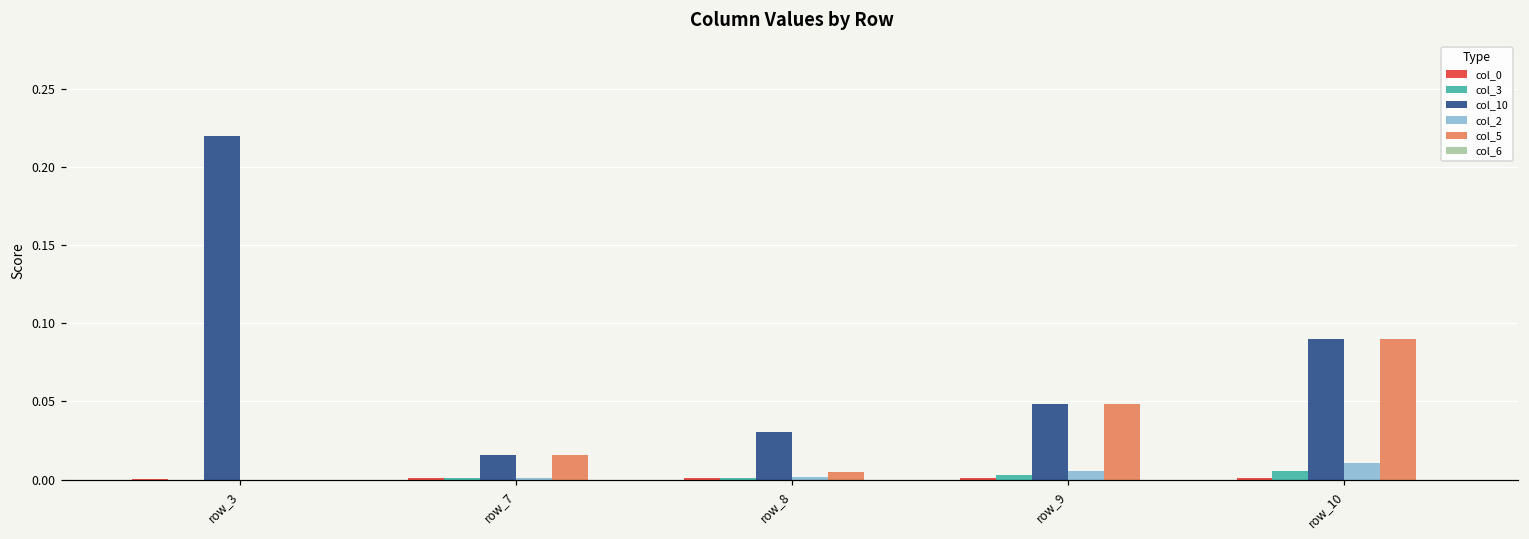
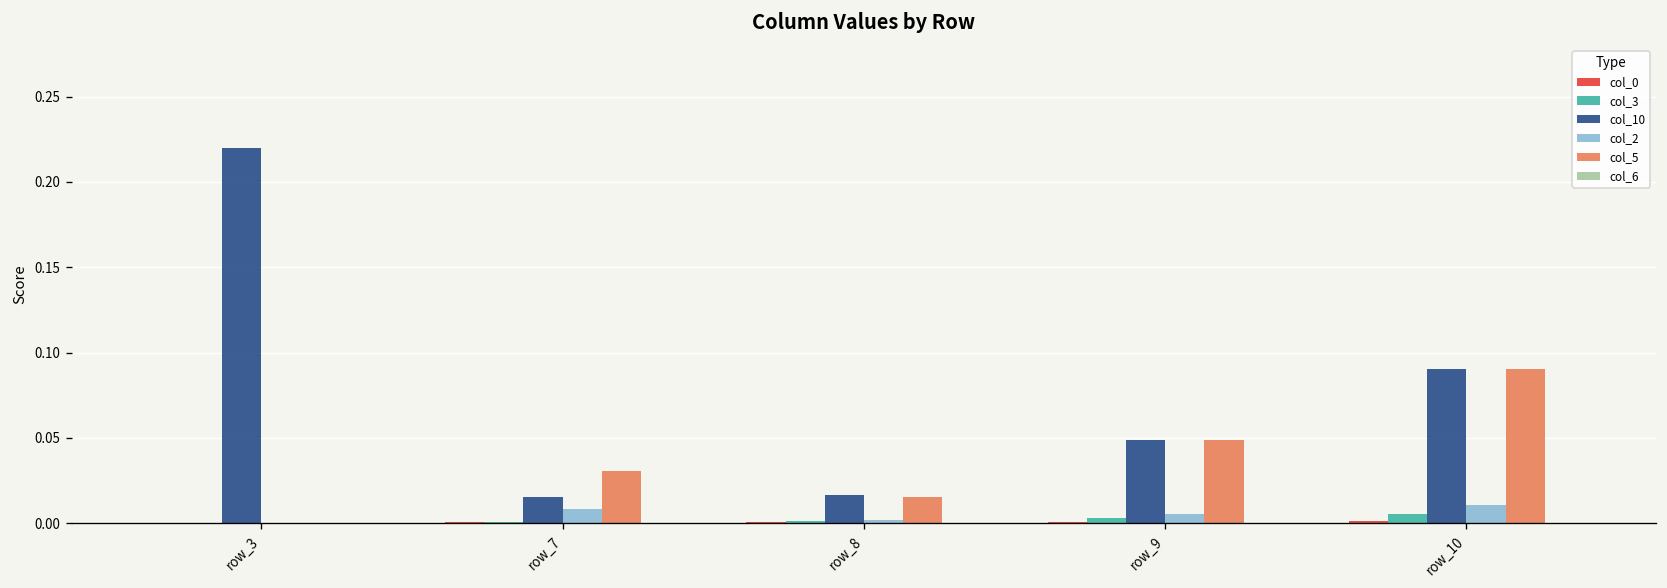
col_2, row_7: 0.001 -> 0.008
col_5, row_7: 0.016 -> 0.031
col_10, row_8: 0.030 -> 0.016
col_5, row_8: 0.005 -> 0.016
